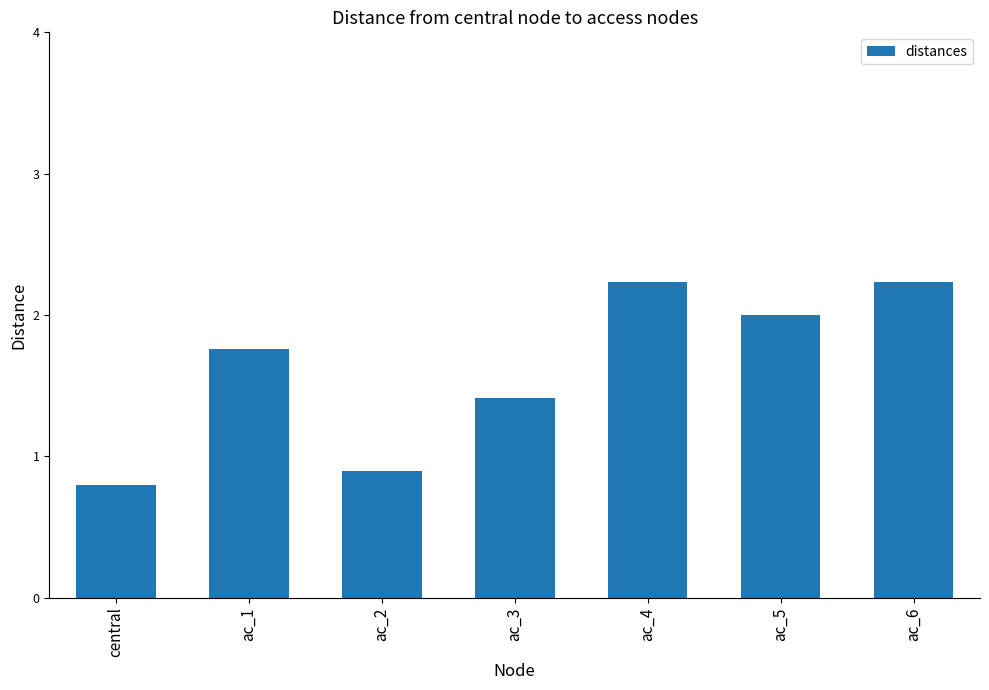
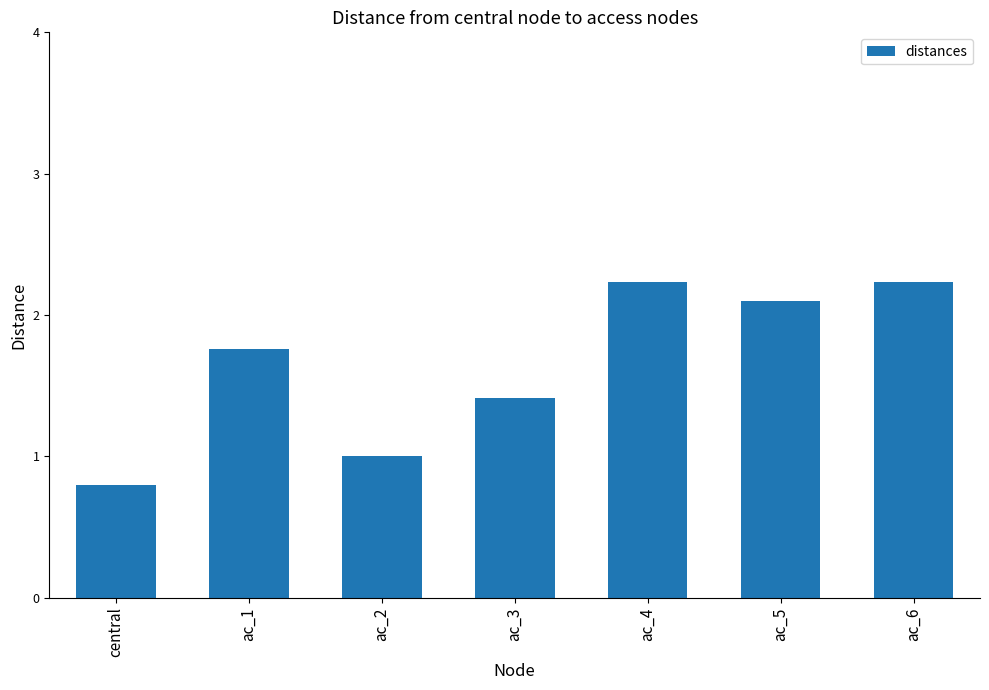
ac_2: 0.9 -> 1.0
ac_5: 2.0 -> 2.1
